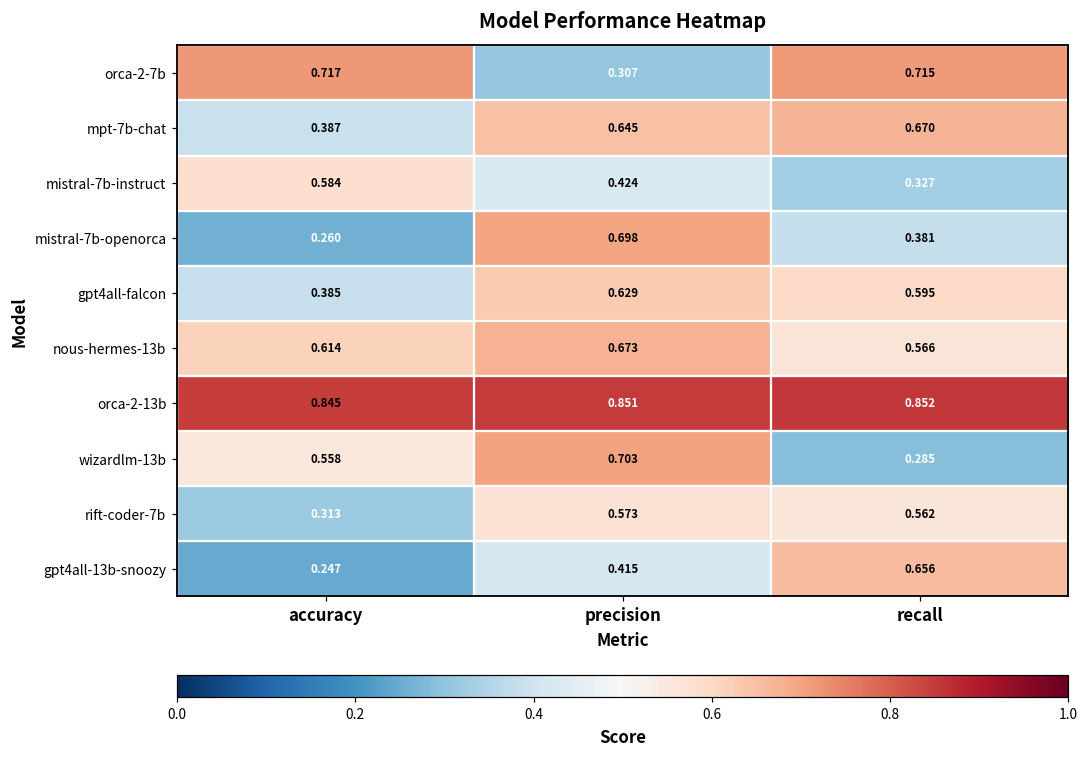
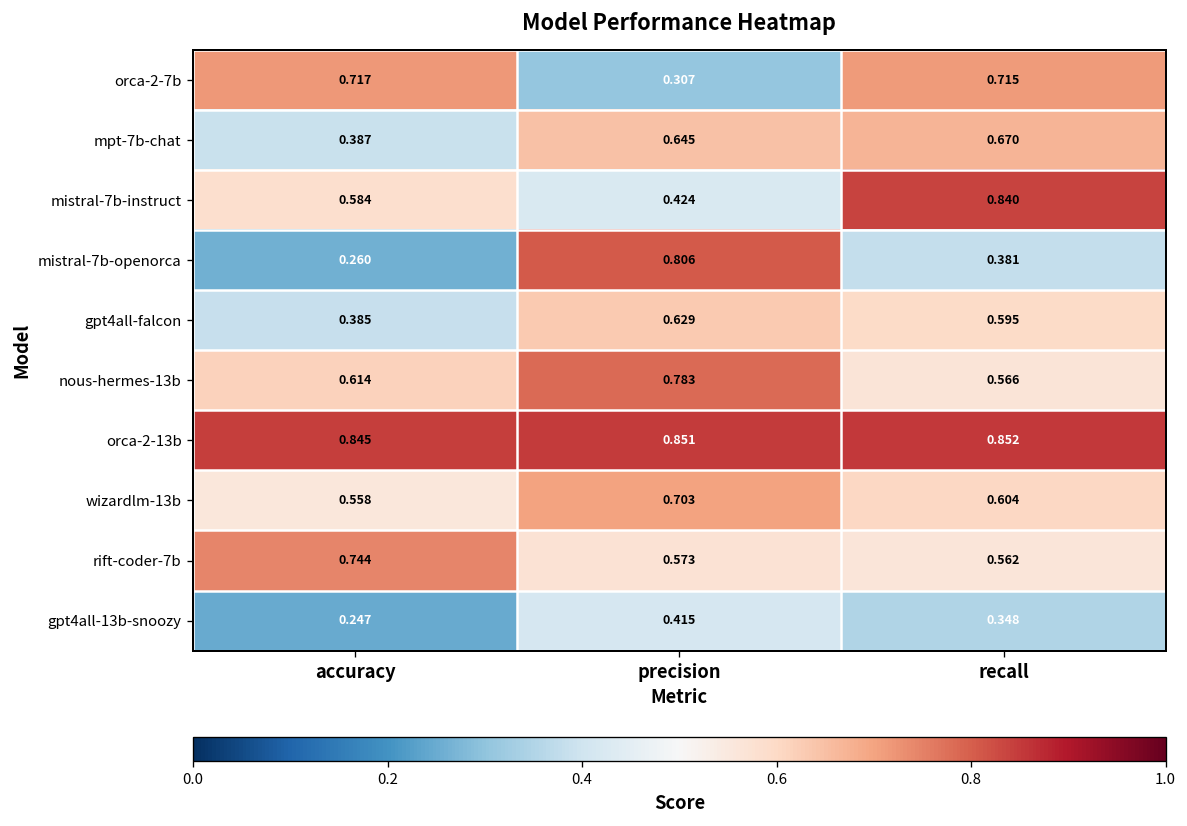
mistral-7b-instruct, recall: 0.327 -> 0.840
mistral-7b-openorca, precision: 0.698 -> 0.806
nous-hermes-13b, precision: 0.673 -> 0.783
wizardlm-13b, recall: 0.285 -> 0.604
rift-coder-7b, accuracy: 0.313 -> 0.744
gpt4all-13b-snoozy, recall: 0.656 -> 0.348
